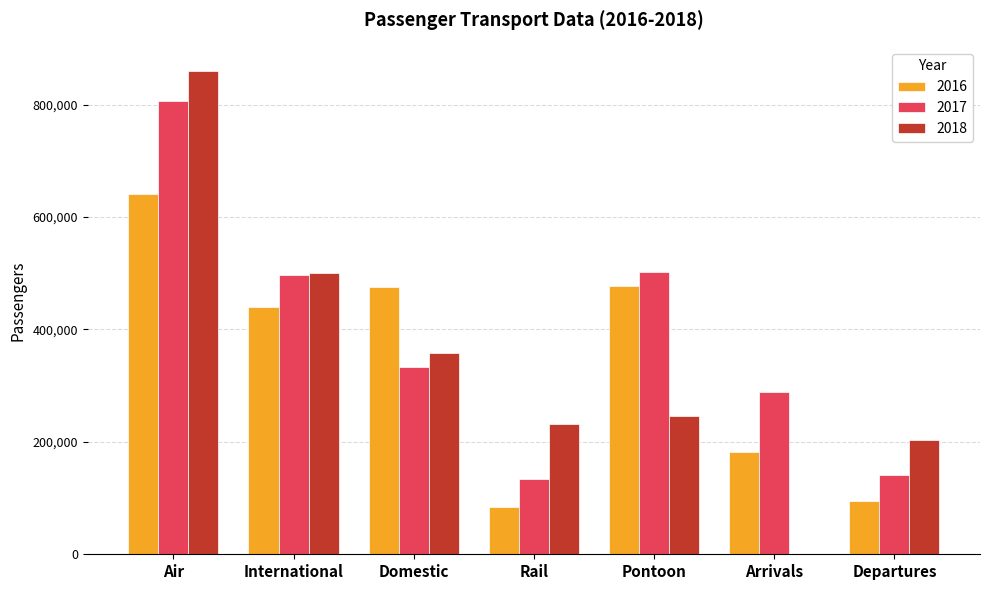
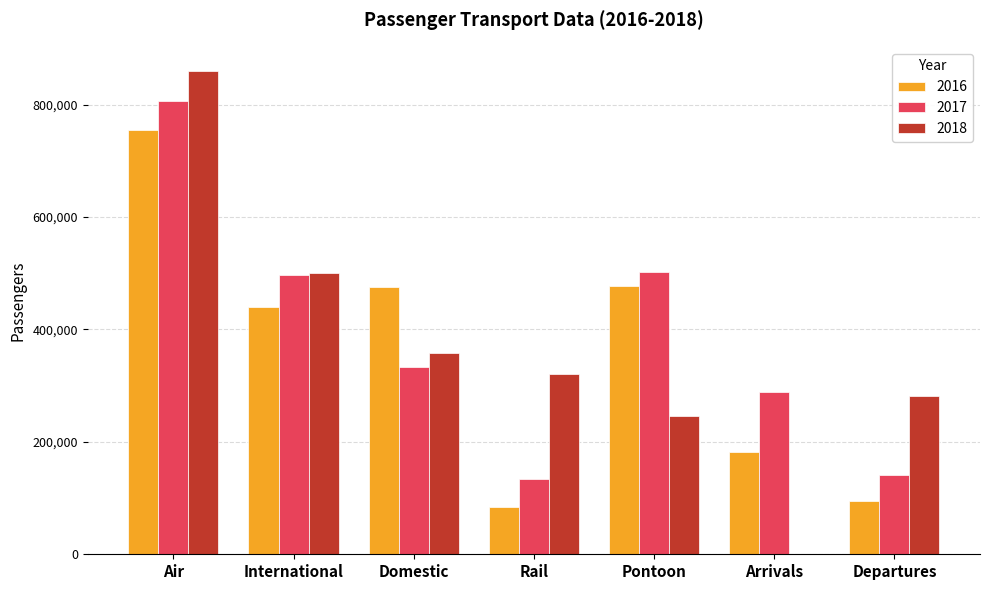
2016, Air: 640,000 -> 760,000
2018, Rail: 230,000 -> 320,000
2018, Departures: 200,000 -> 280,000
